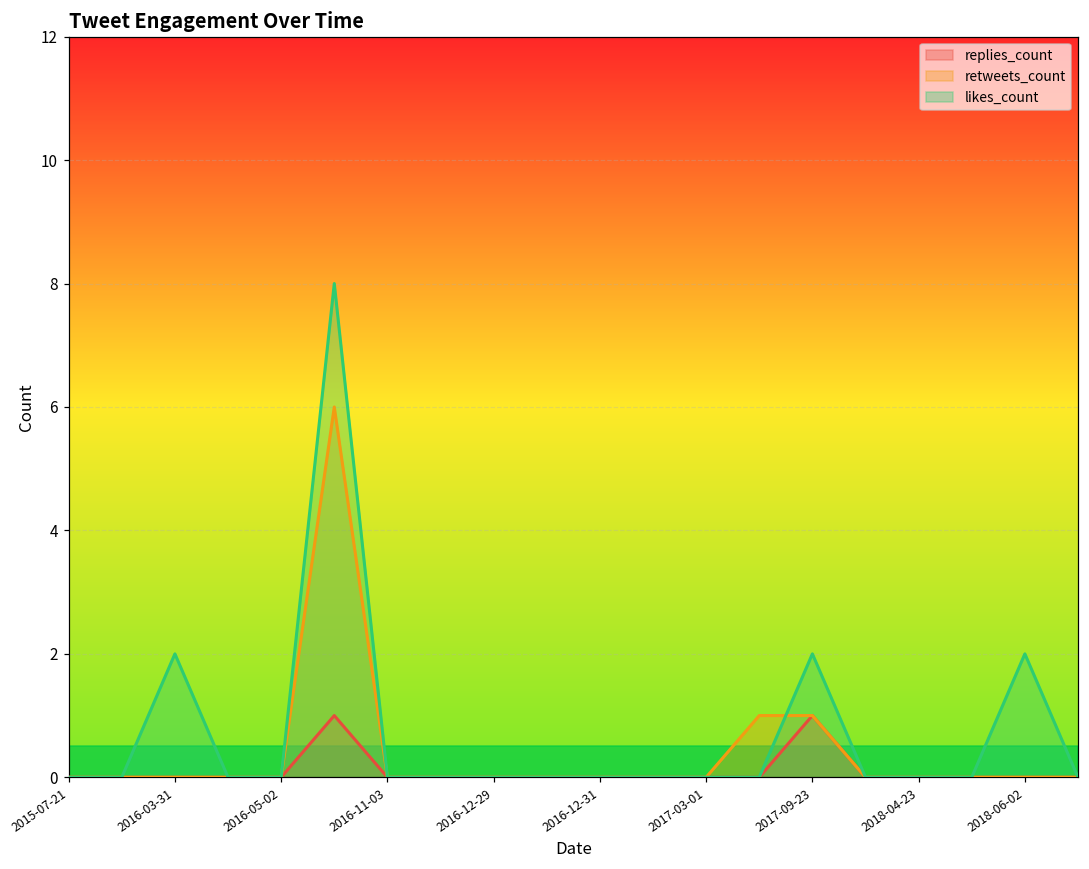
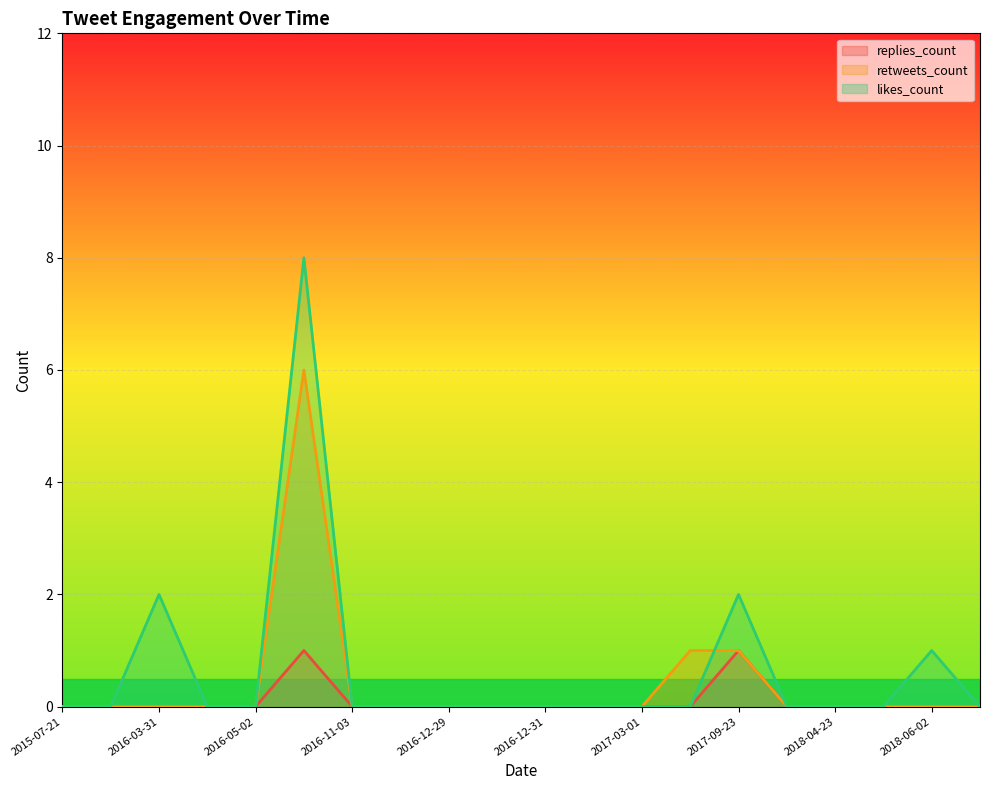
likes_count, 2018-06-02: 2 -> 1
